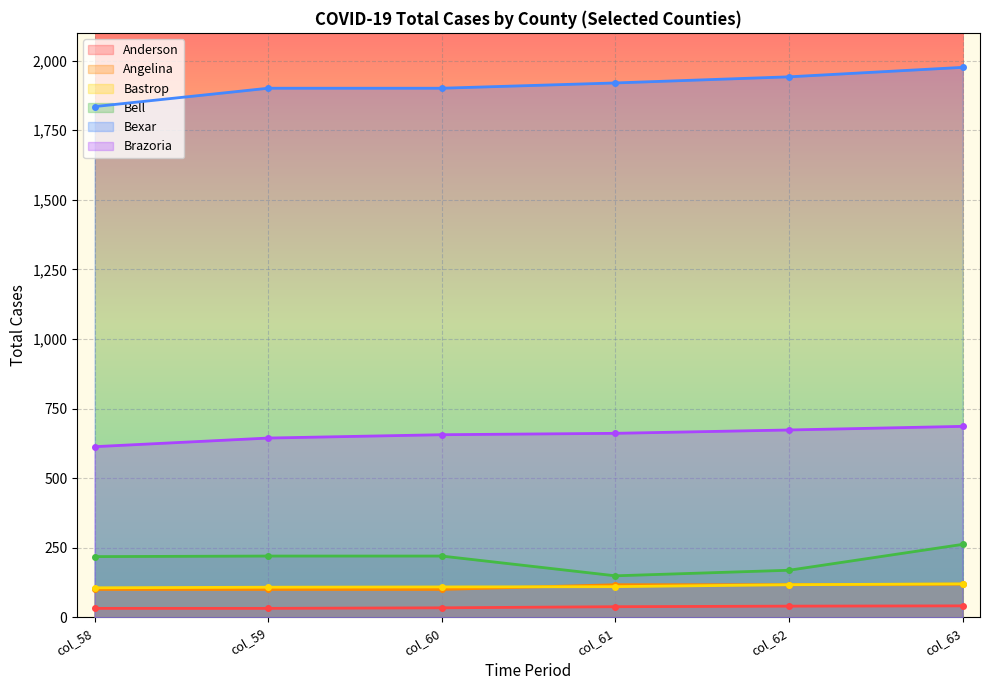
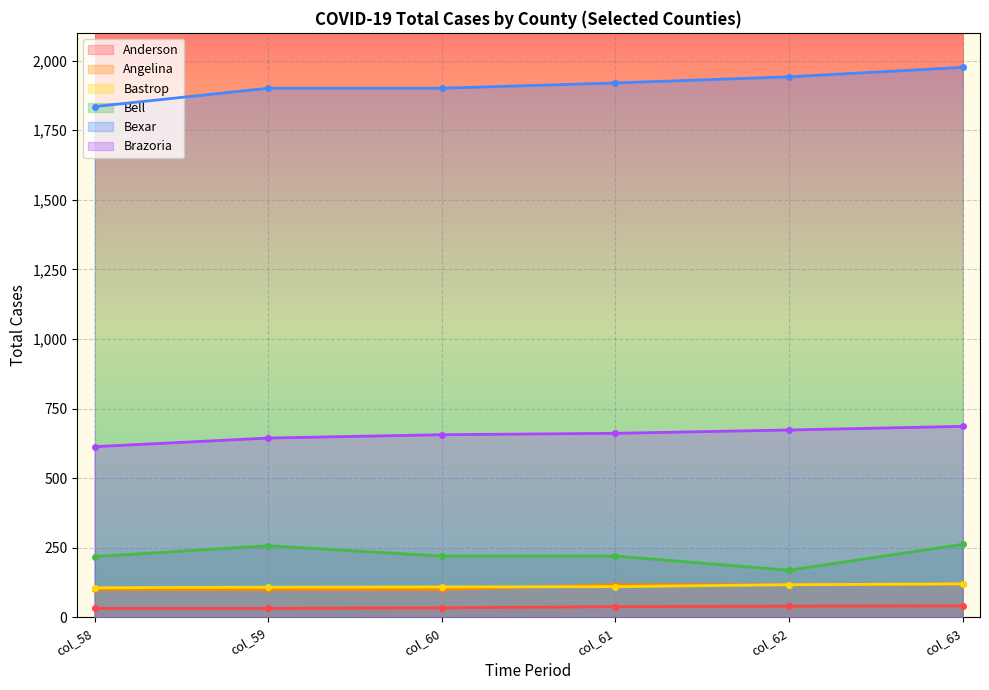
Bell, col_59: 220 -> 260
Bell, col_61: 150 -> 220
